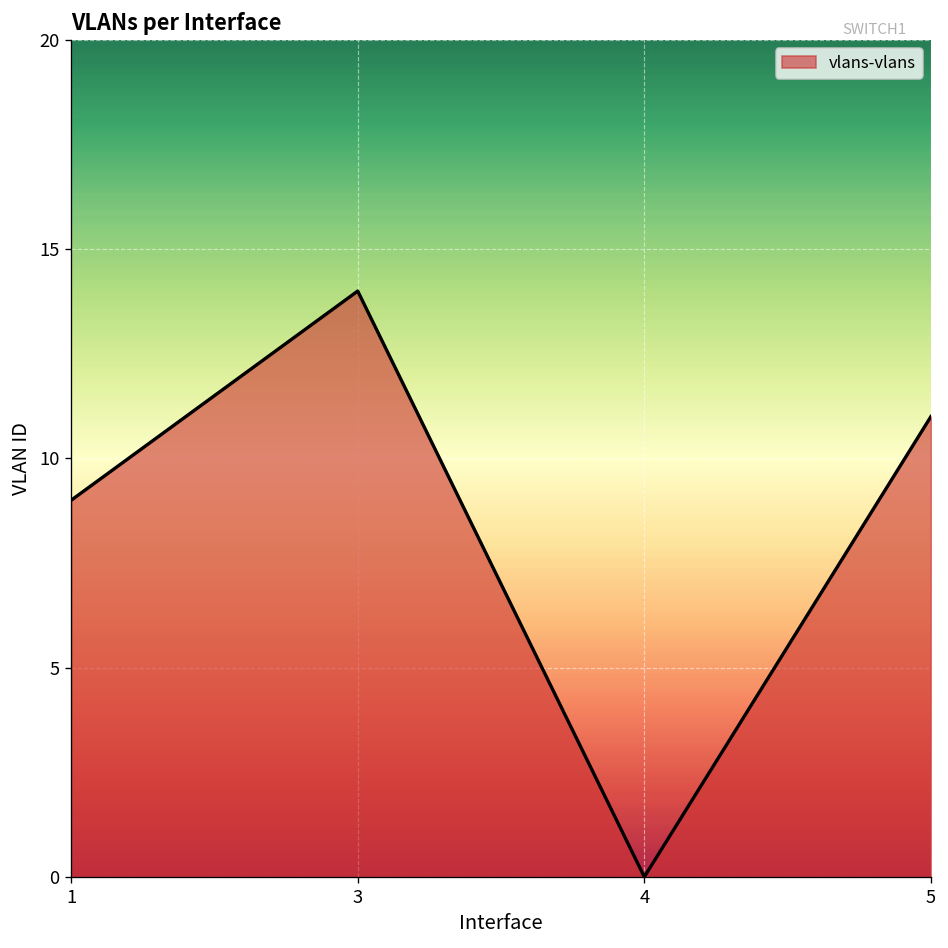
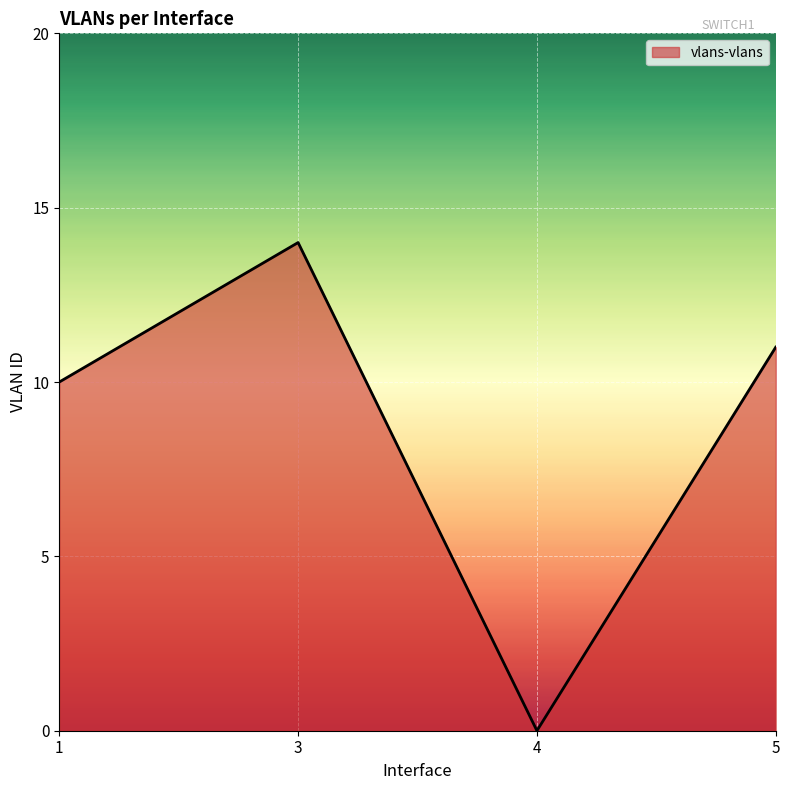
1: 9 -> 10
